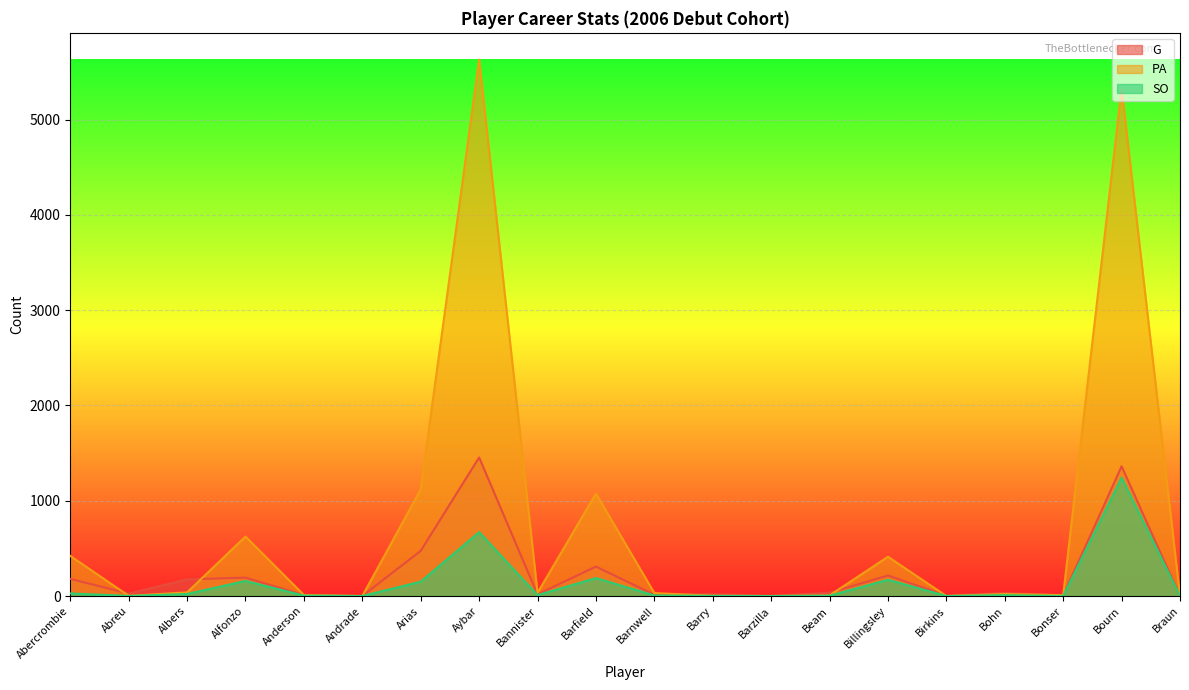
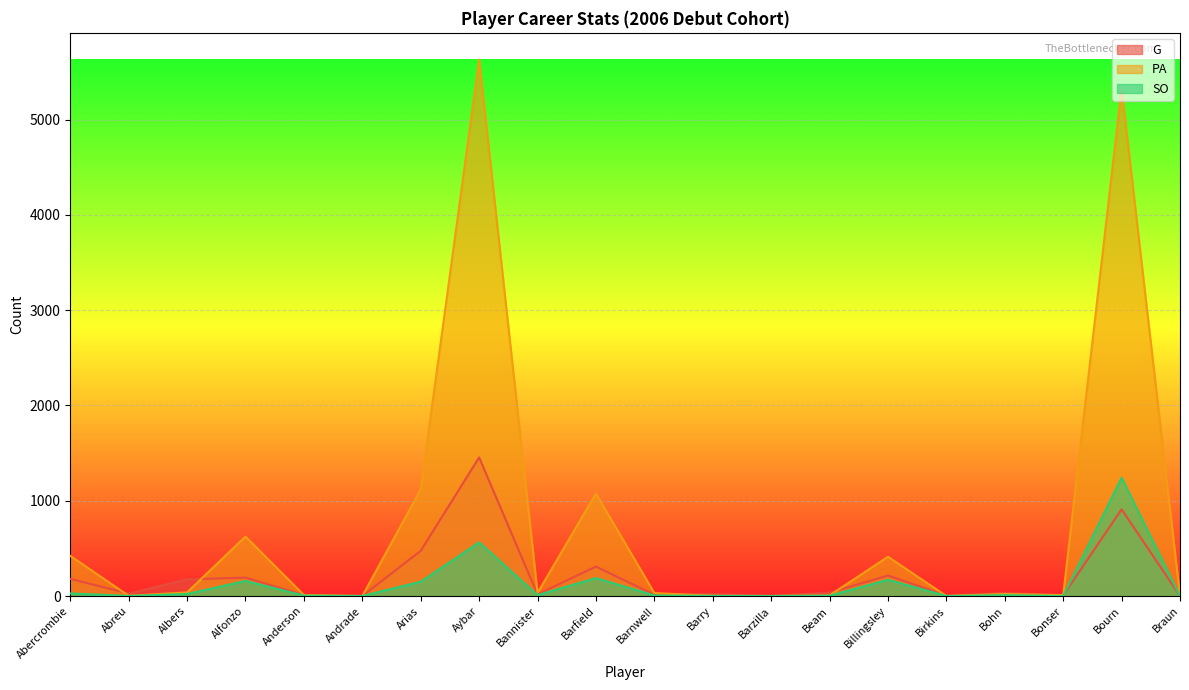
SO, Aybar: 700 -> 600
G, Bourn: 1400 -> 900
